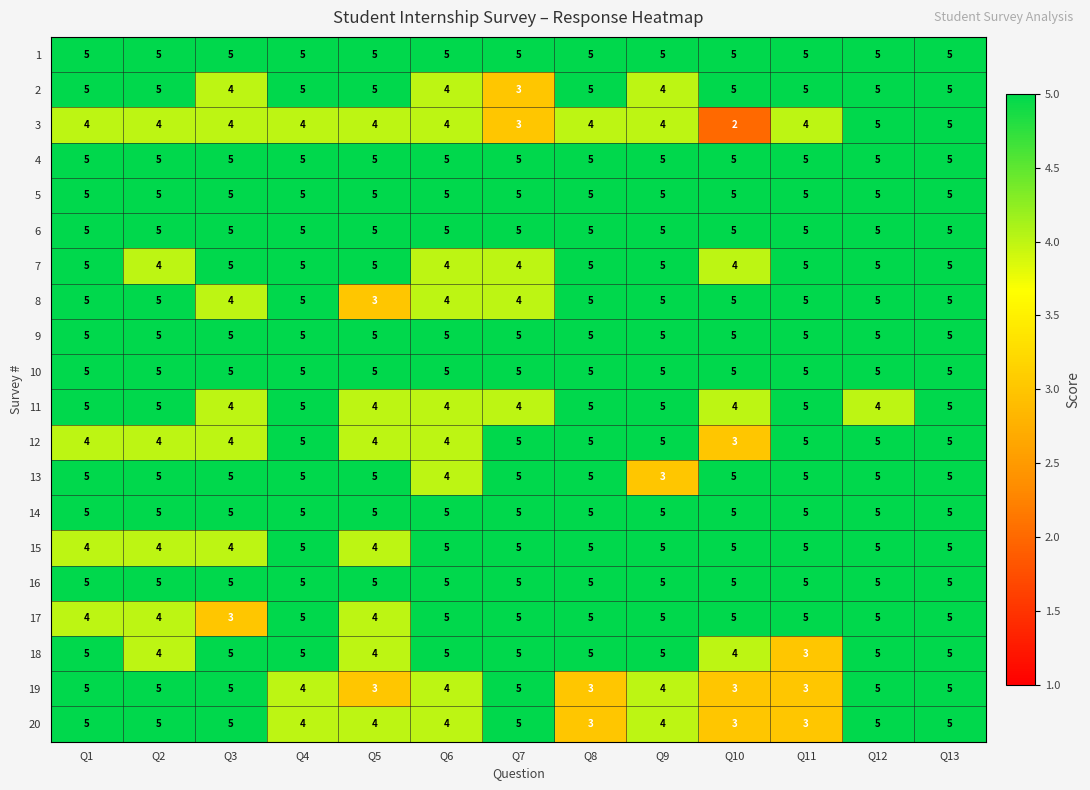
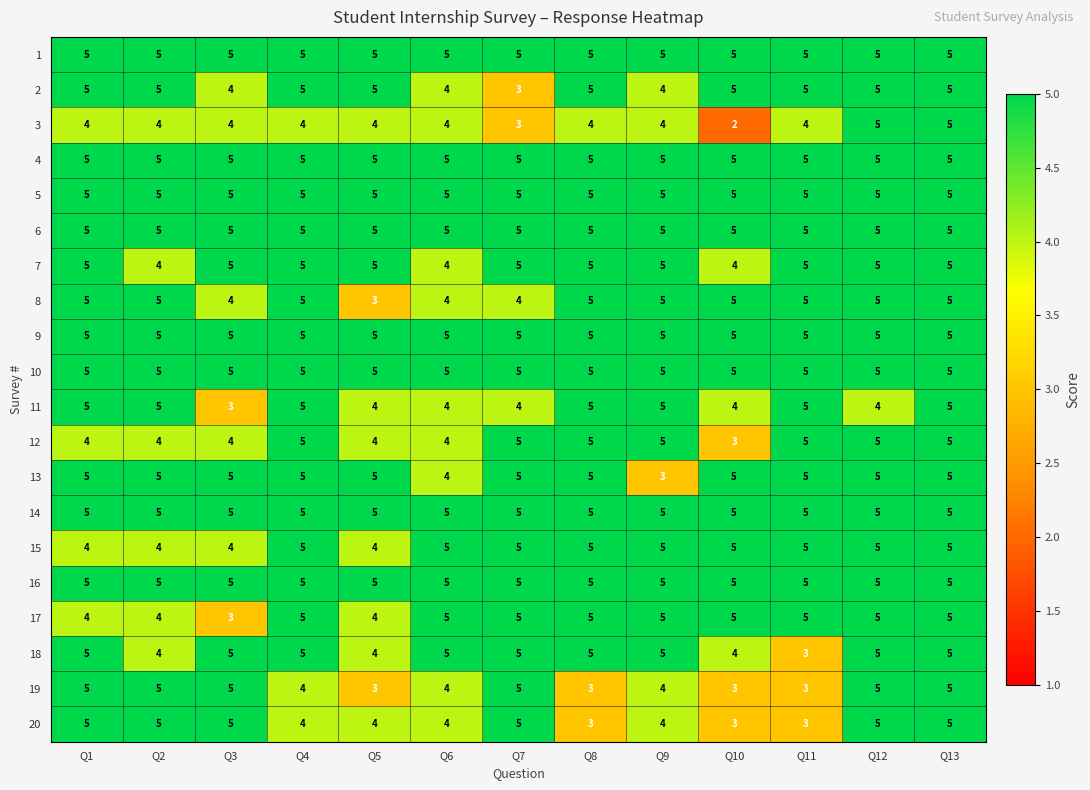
7, Q7: 4 -> 5
11, Q3: 4 -> 3
